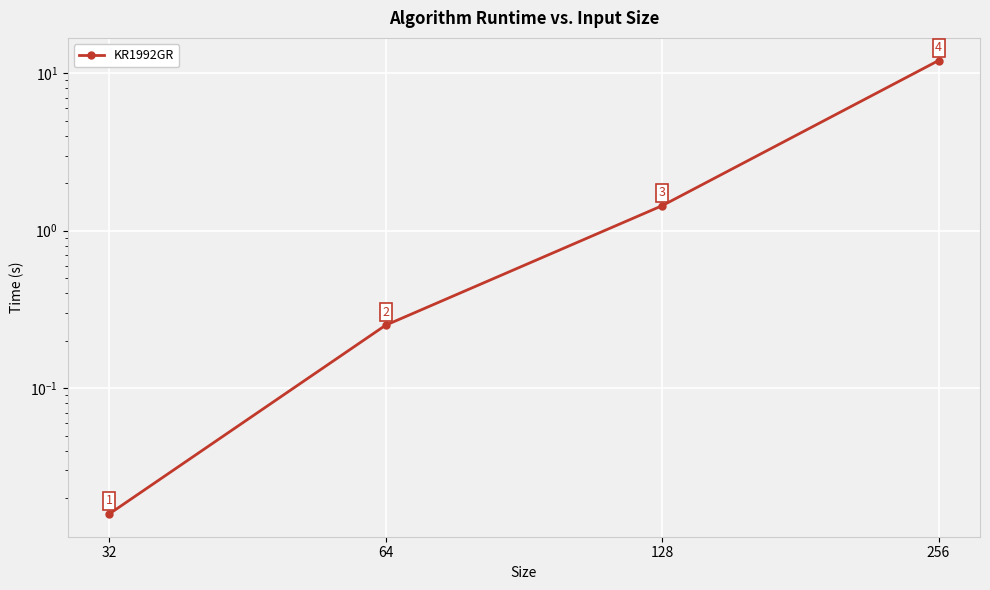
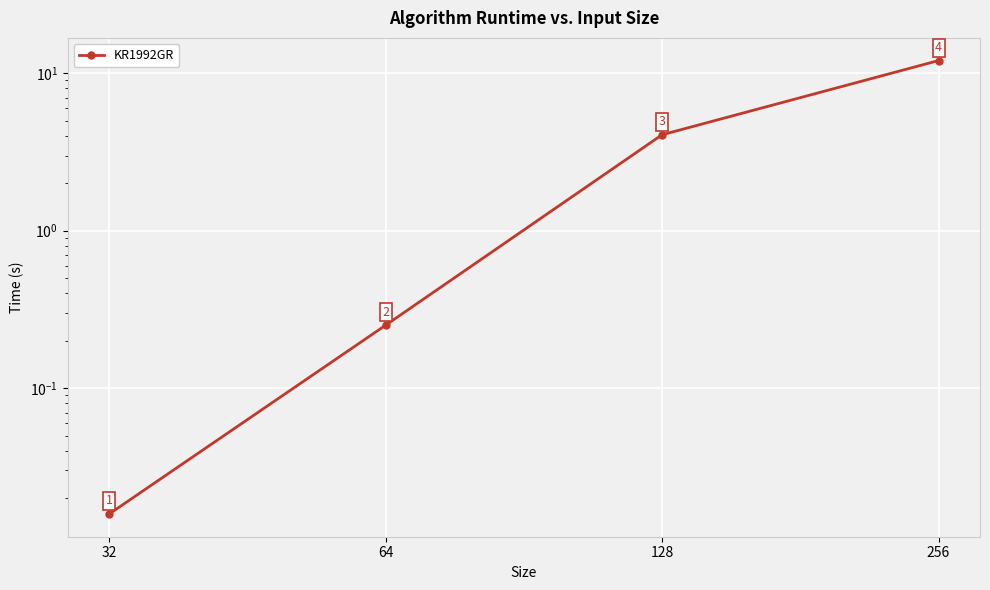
128: 1.4 -> 4.1
